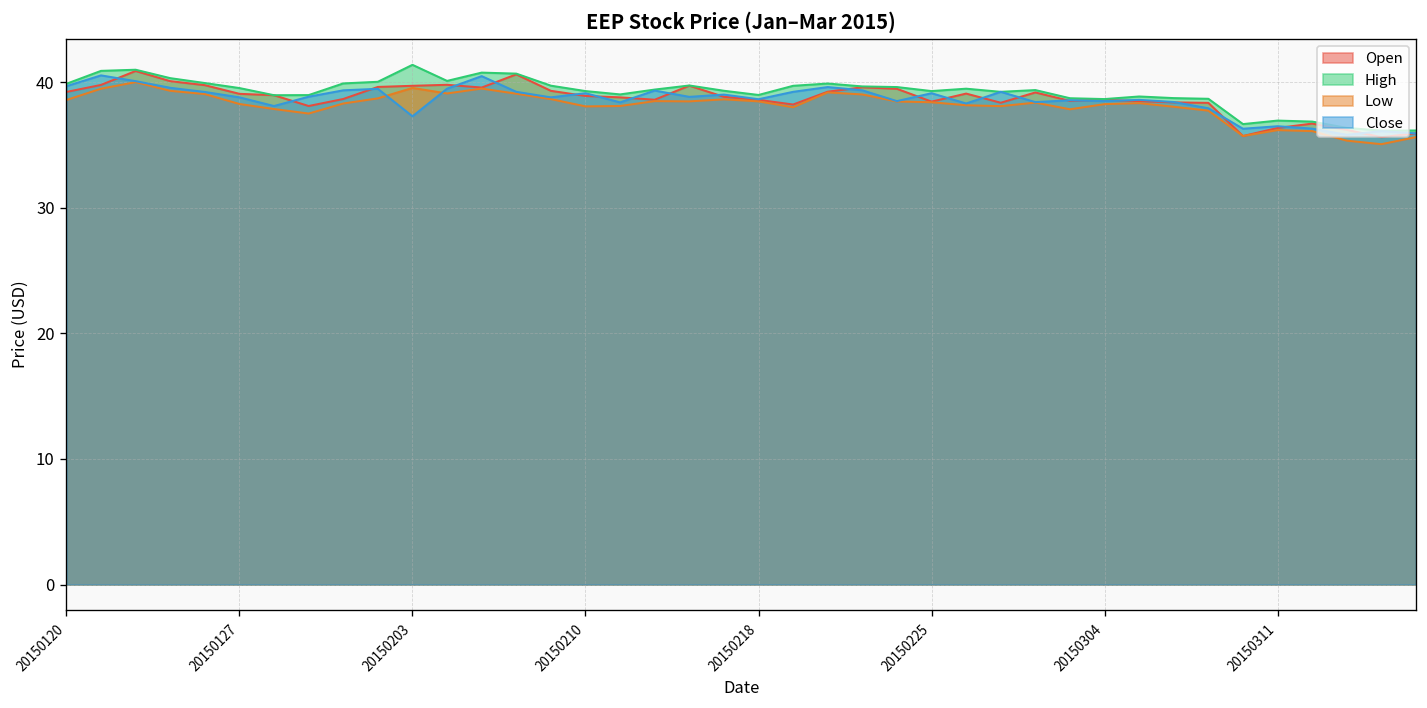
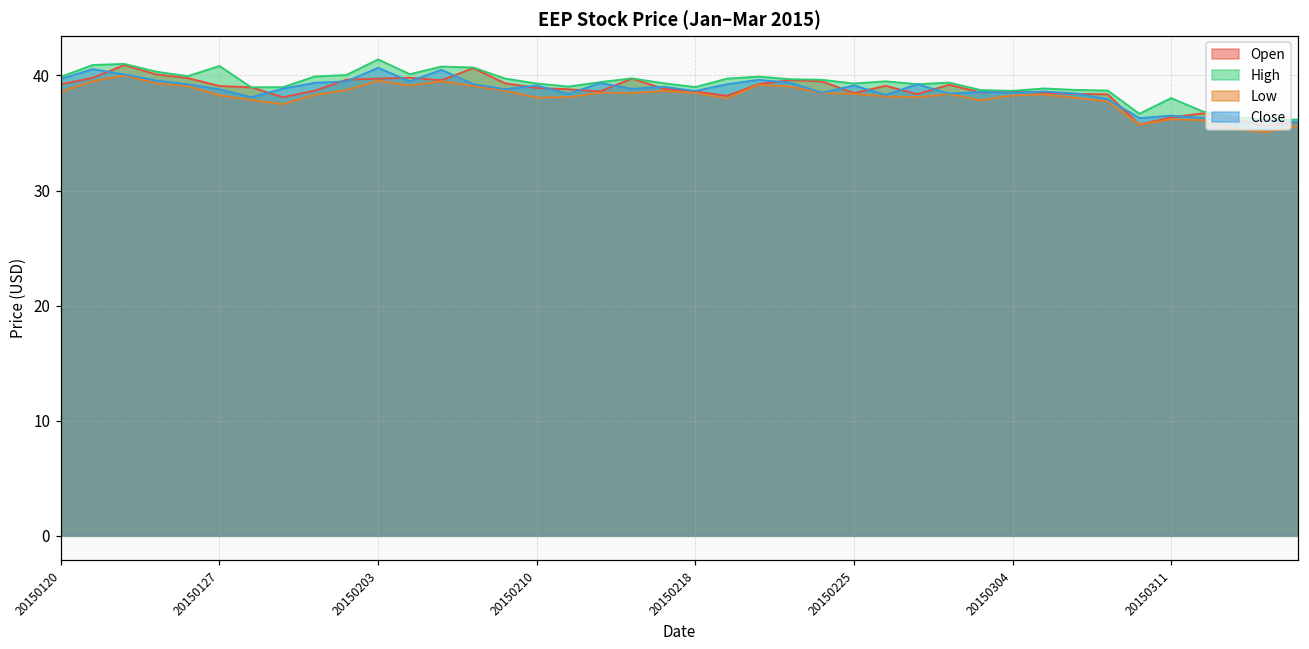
High, 20150127: 39.5 -> 40.8
Close, 20150203: 37.3 -> 40.7
High, 20150311: 37.0 -> 38.0
